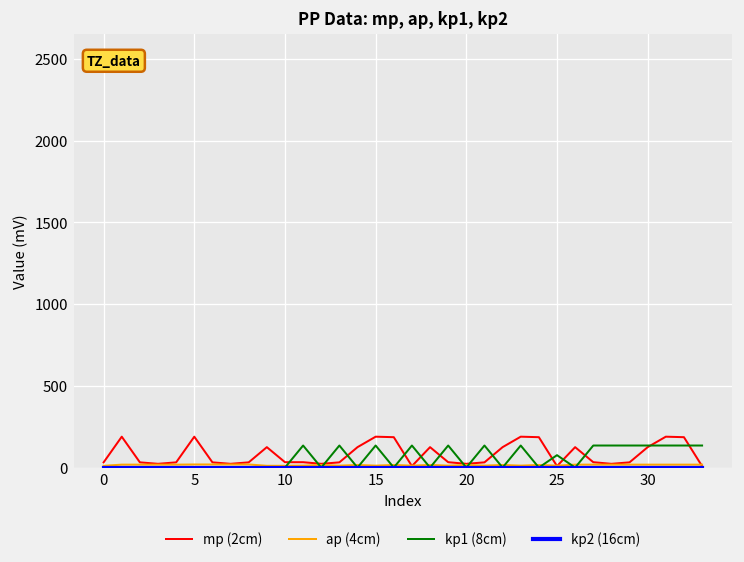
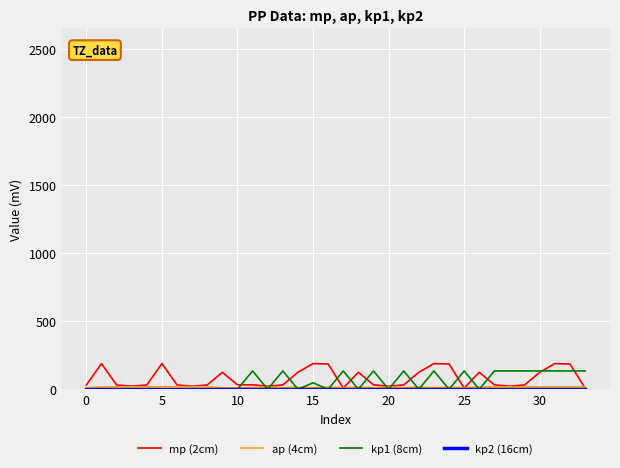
kp1 (8cm), 15: 140 -> 50
kp1 (8cm), 25: 80 -> 140
